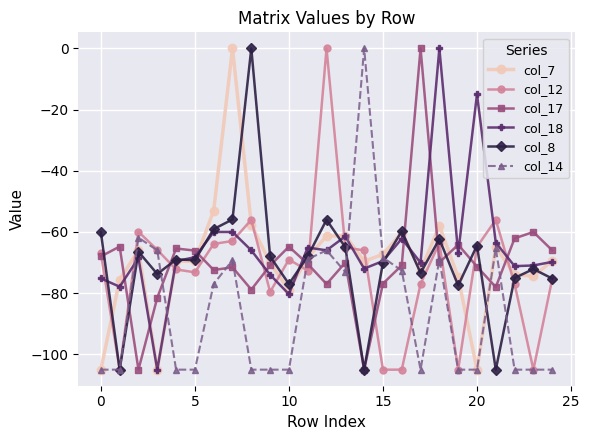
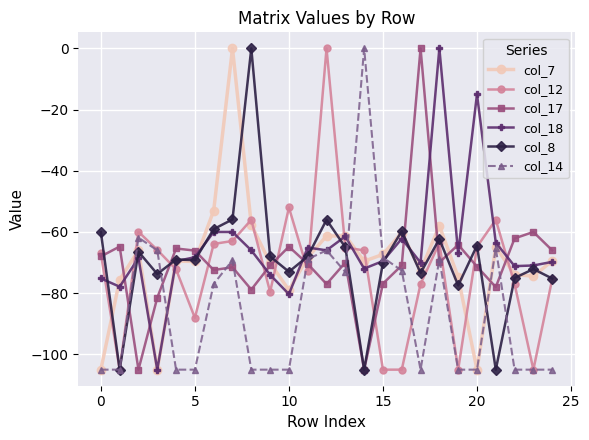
col_12, 5: -73 -> -88
col_12, 10: -69 -> -52
col_8, 10: -77 -> -73
